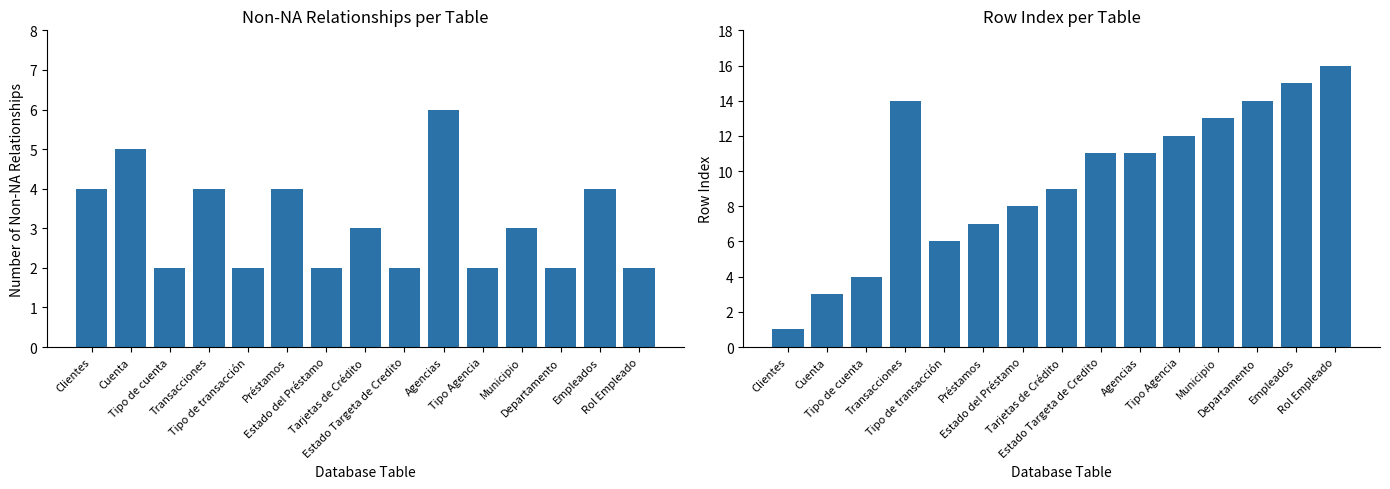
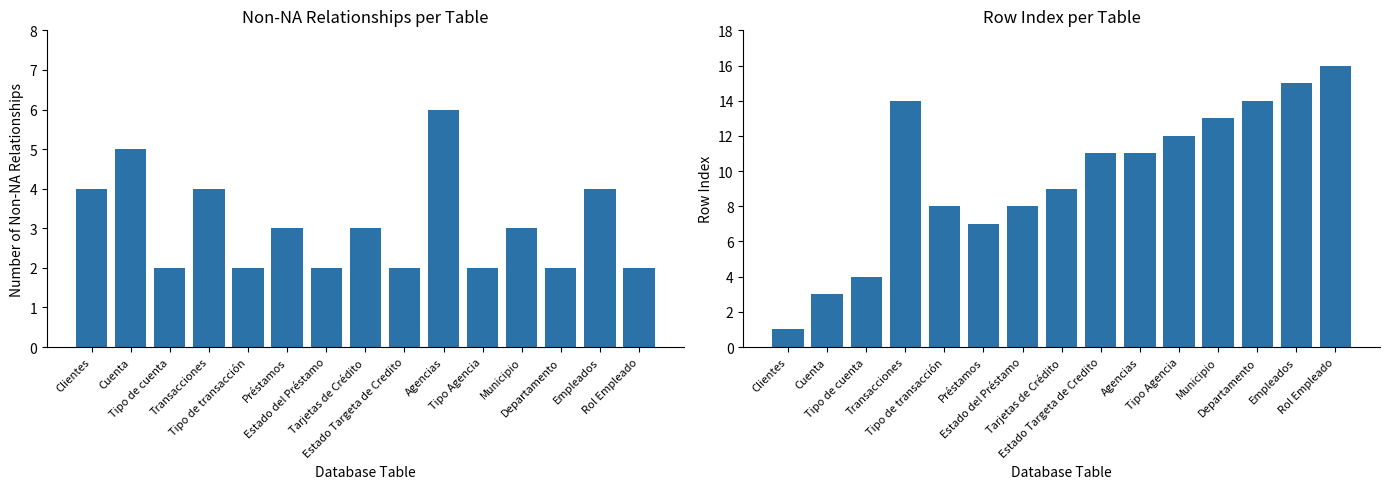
Non-NA Relationships per Table, Préstamos: 4 -> 3
Row Index per Table, Tipo de transacción: 6 -> 8
